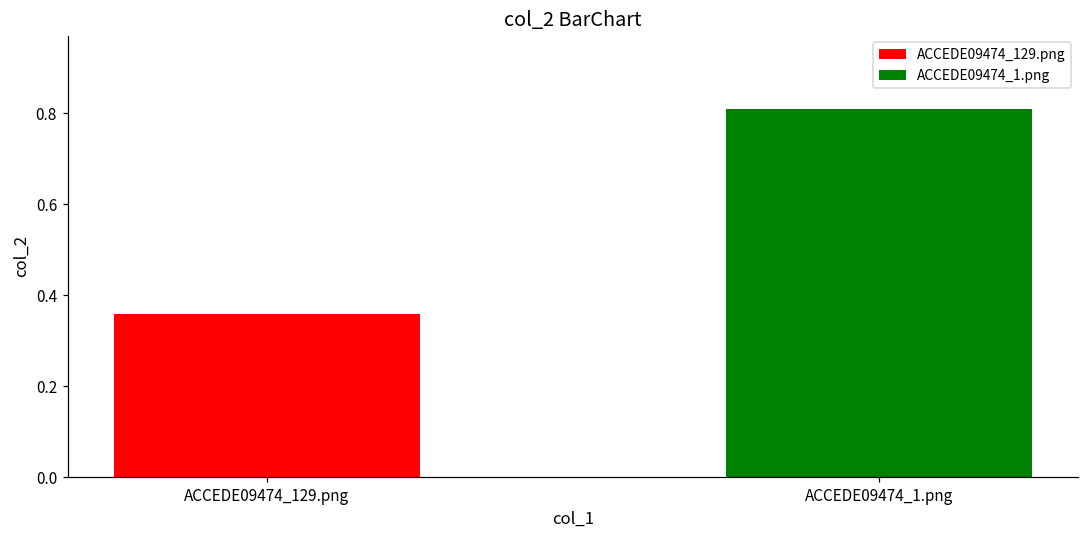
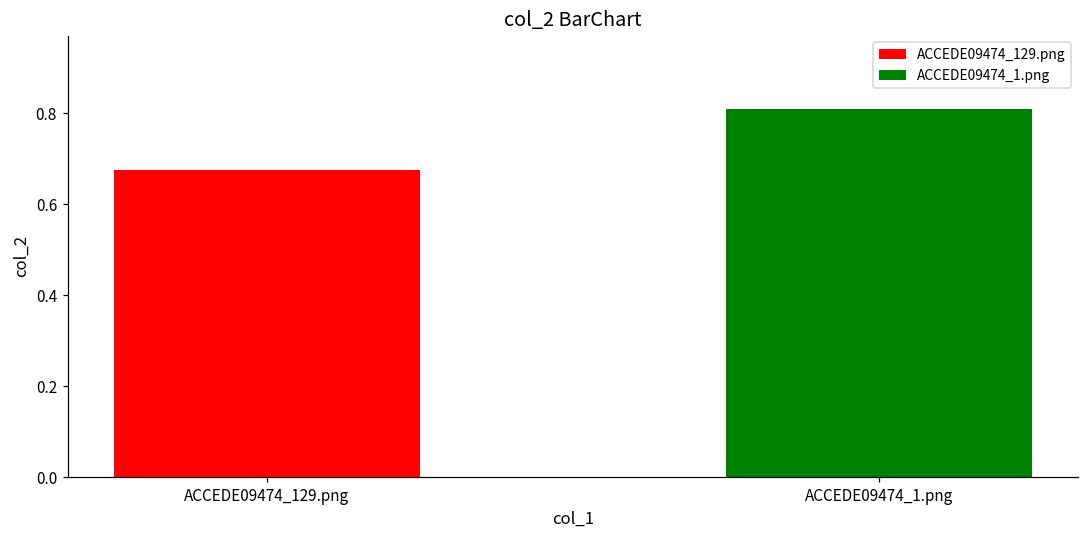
ACCEDE09474_129.png: 0.36 -> 0.68
